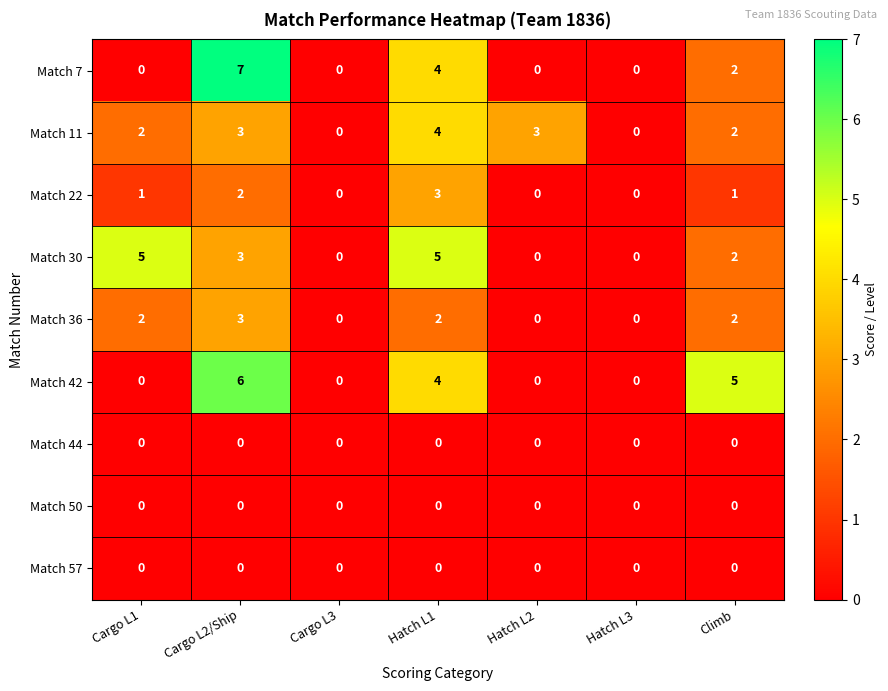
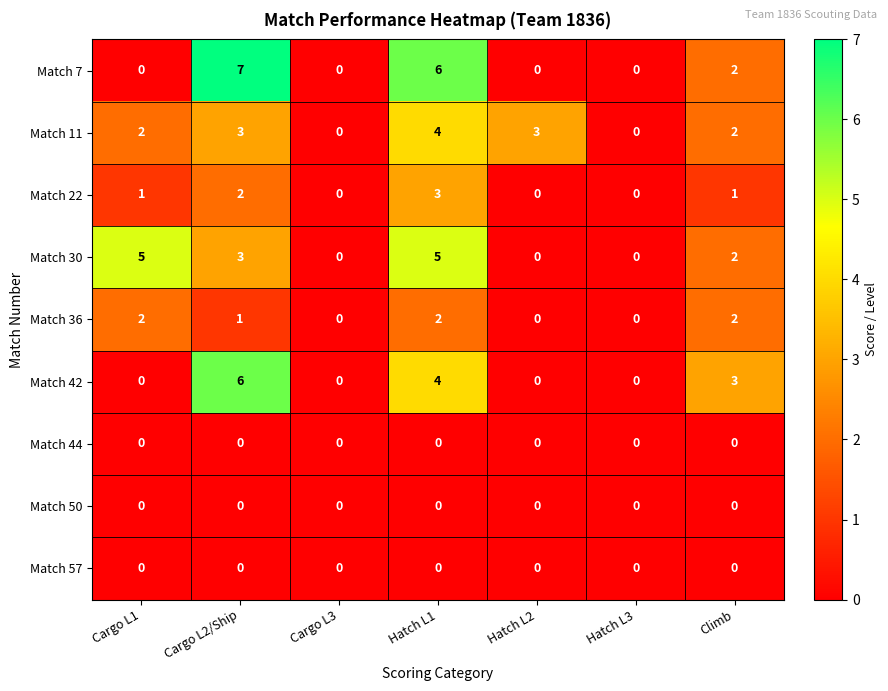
Match 7, Hatch L1: 4 -> 6
Match 36, Cargo L2/Ship: 3 -> 1
Match 42, Climb: 5 -> 3
